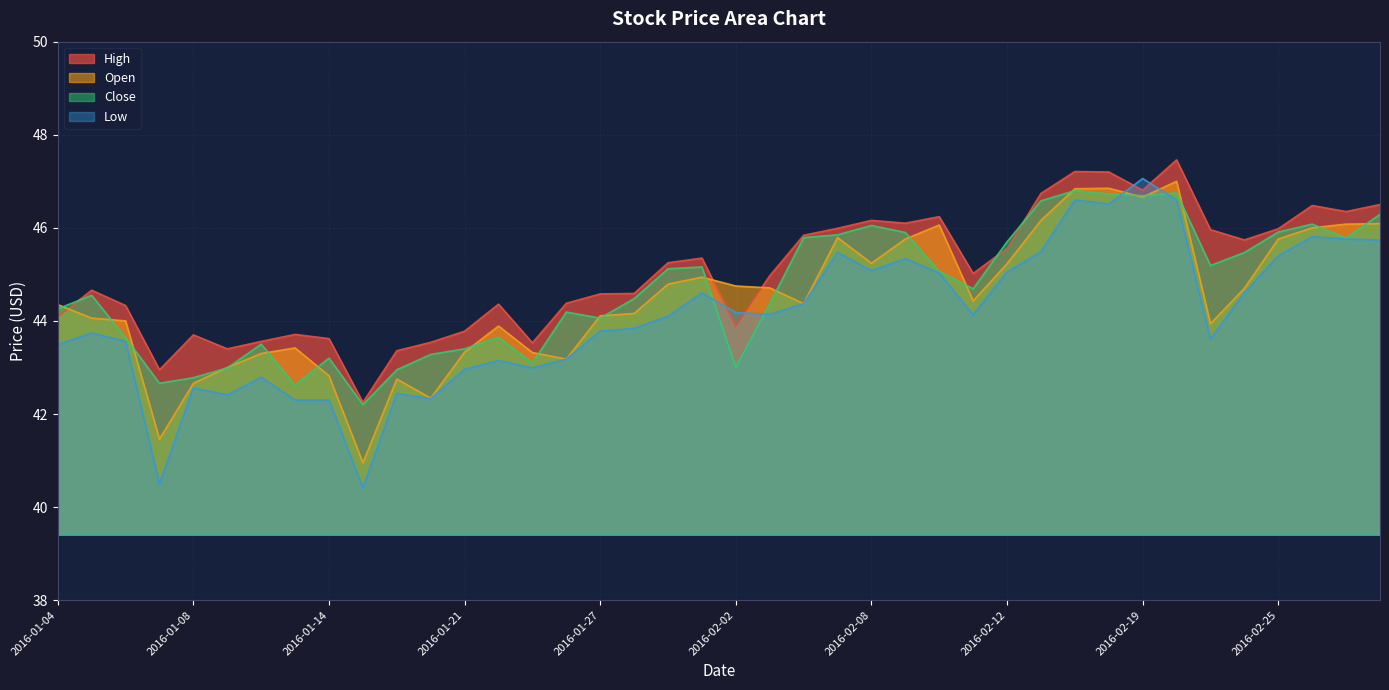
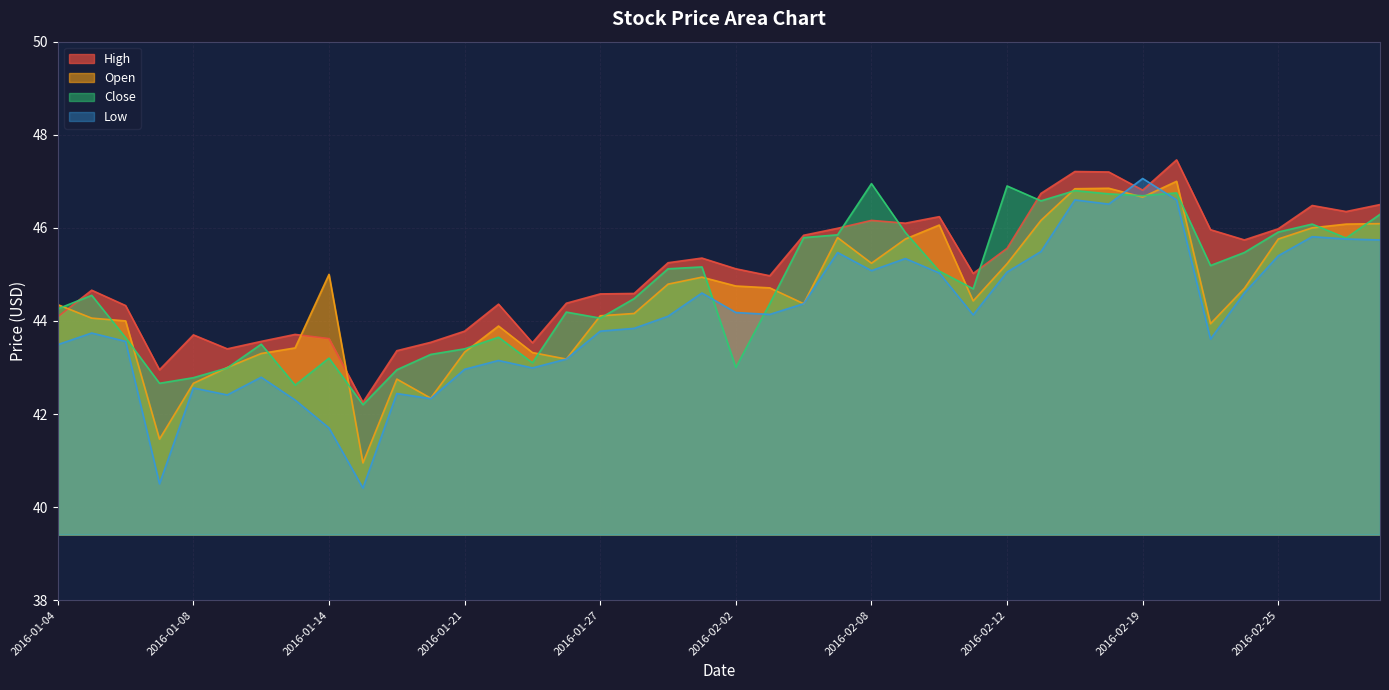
Open, 2016-01-14: 42.8 -> 45.0
Low, 2016-01-14: 42.3 -> 41.7
High, 2016-02-02: 43.9 -> 45.1
Close, 2016-02-08: 46.1 -> 47.0
Close, 2016-02-12: 45.7 -> 46.9
